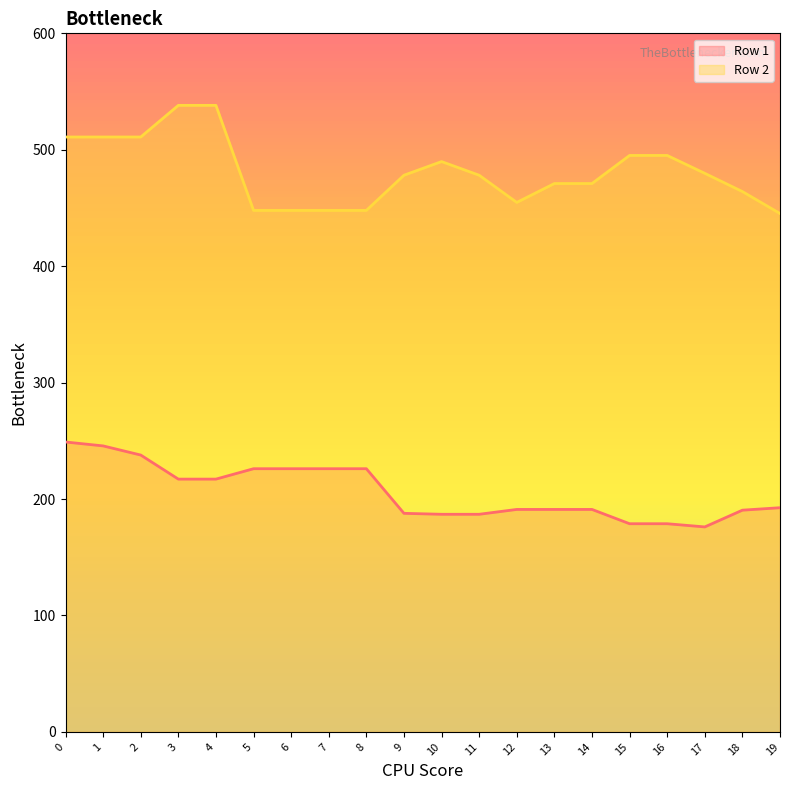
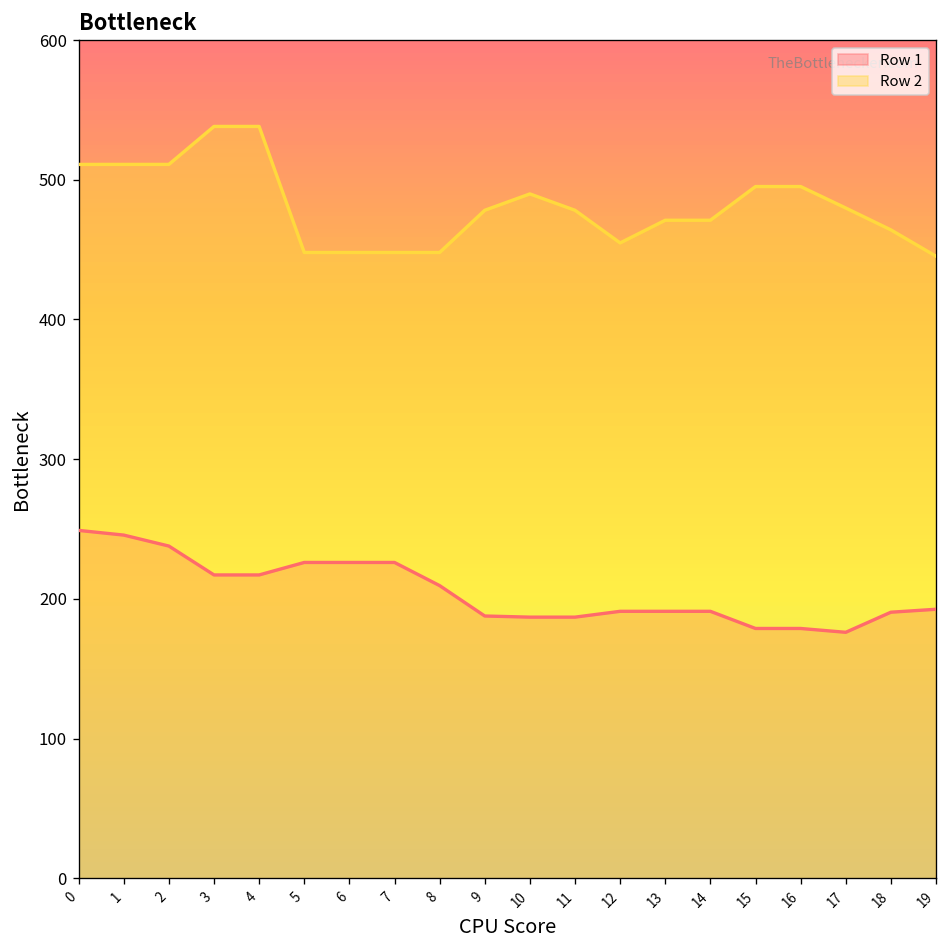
Row 1, 8: 226 -> 209
